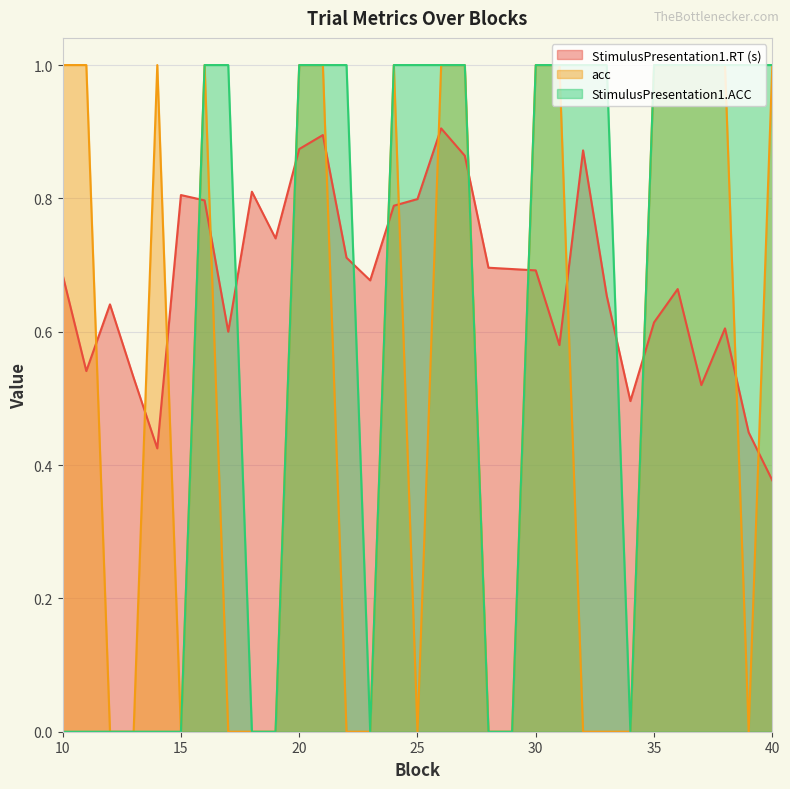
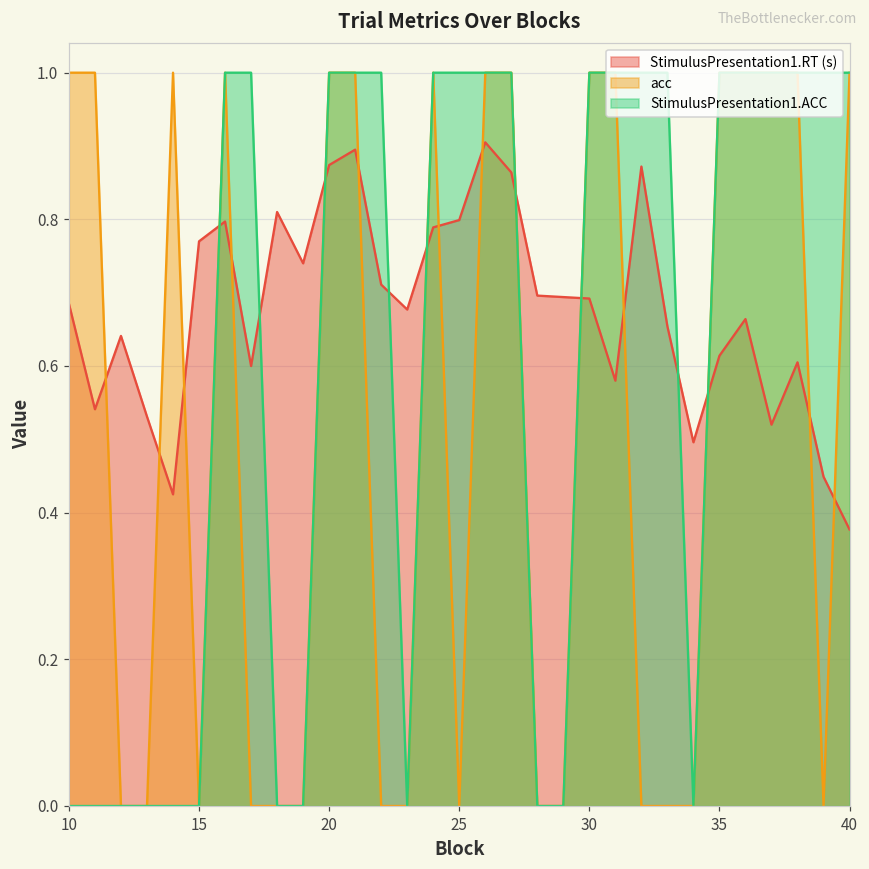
StimulusPresentation1.RT (s), 15: 0.81 -> 0.77
